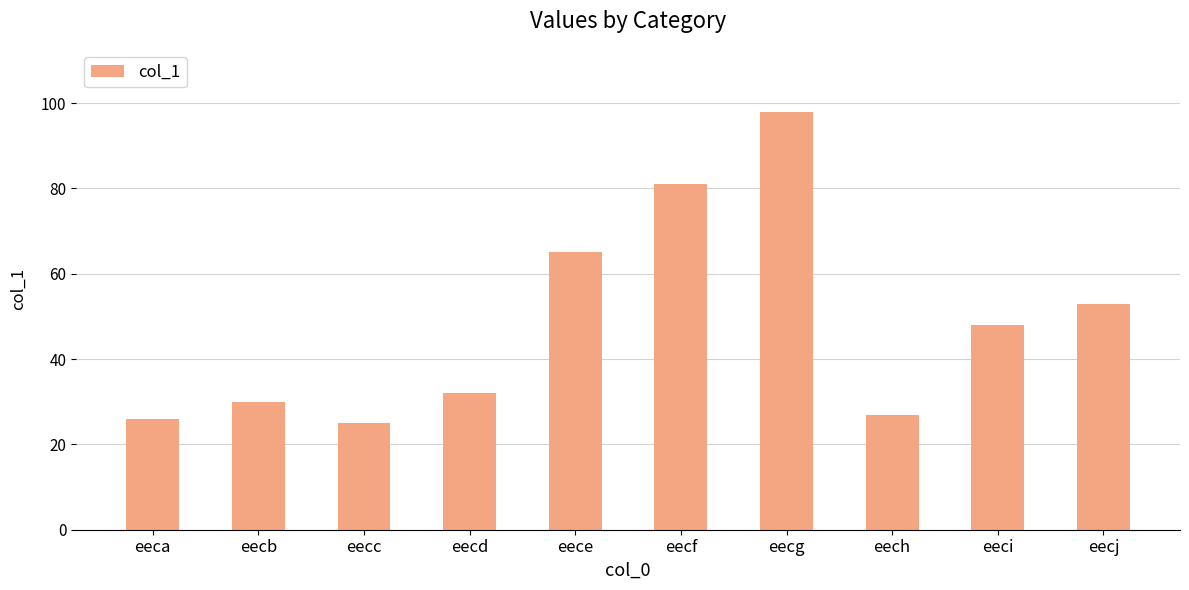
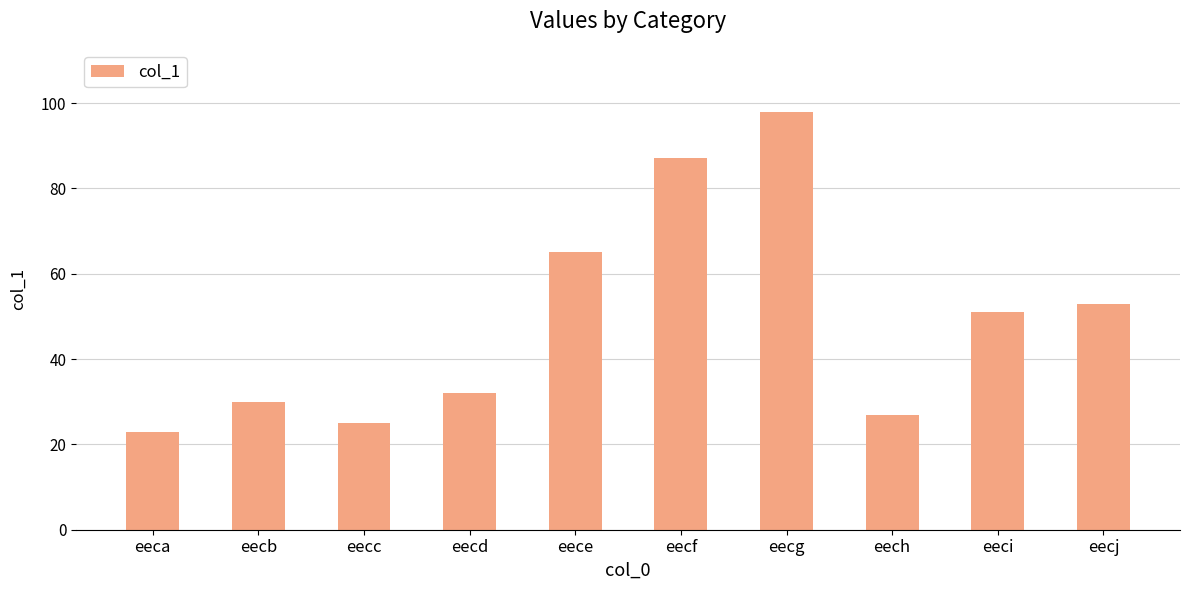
eeca: 26 -> 23
eecf: 81 -> 87
eeci: 48 -> 51
